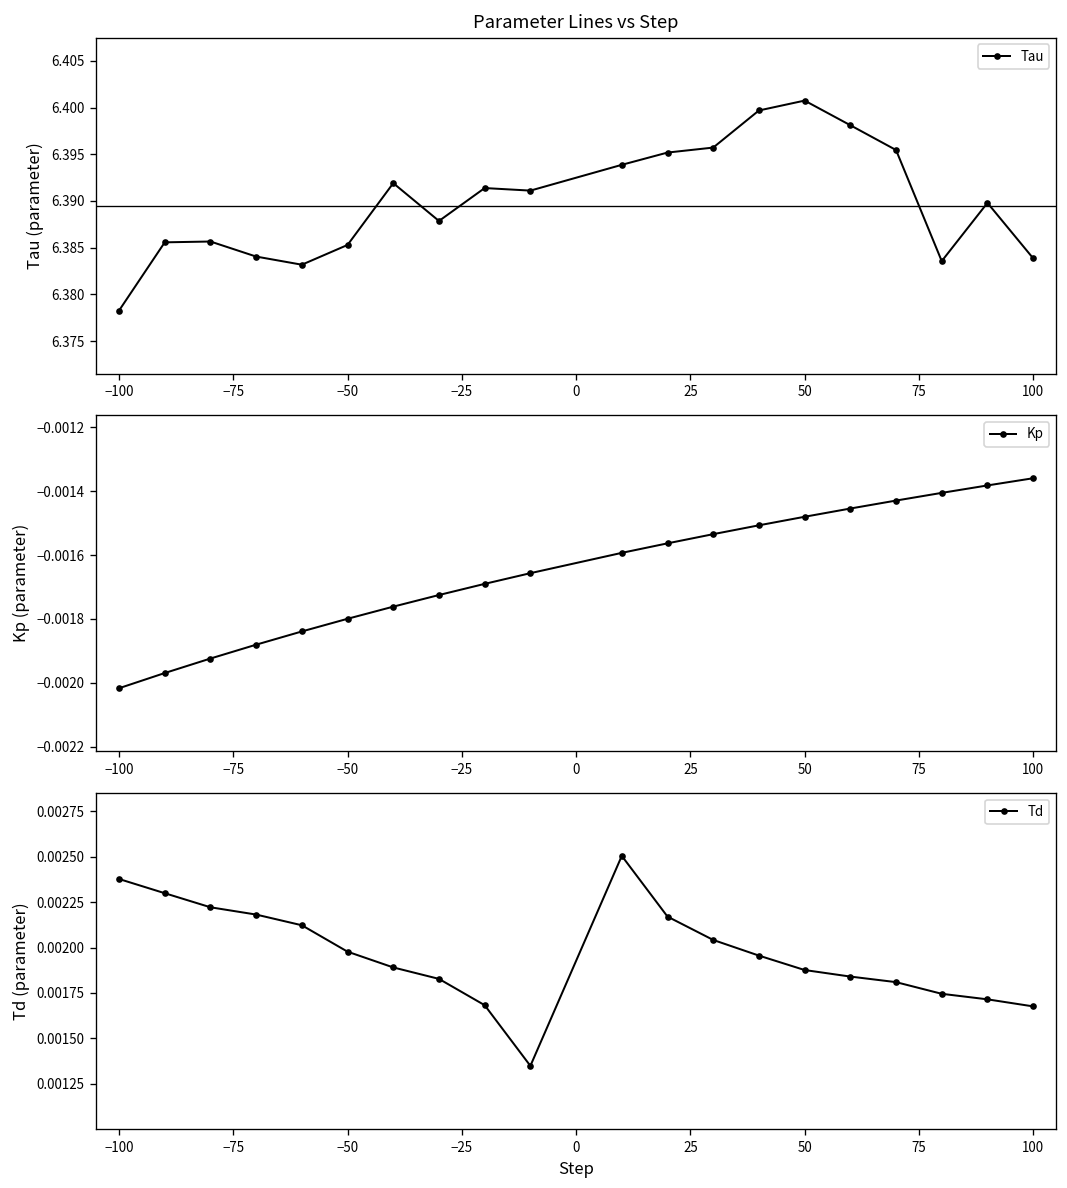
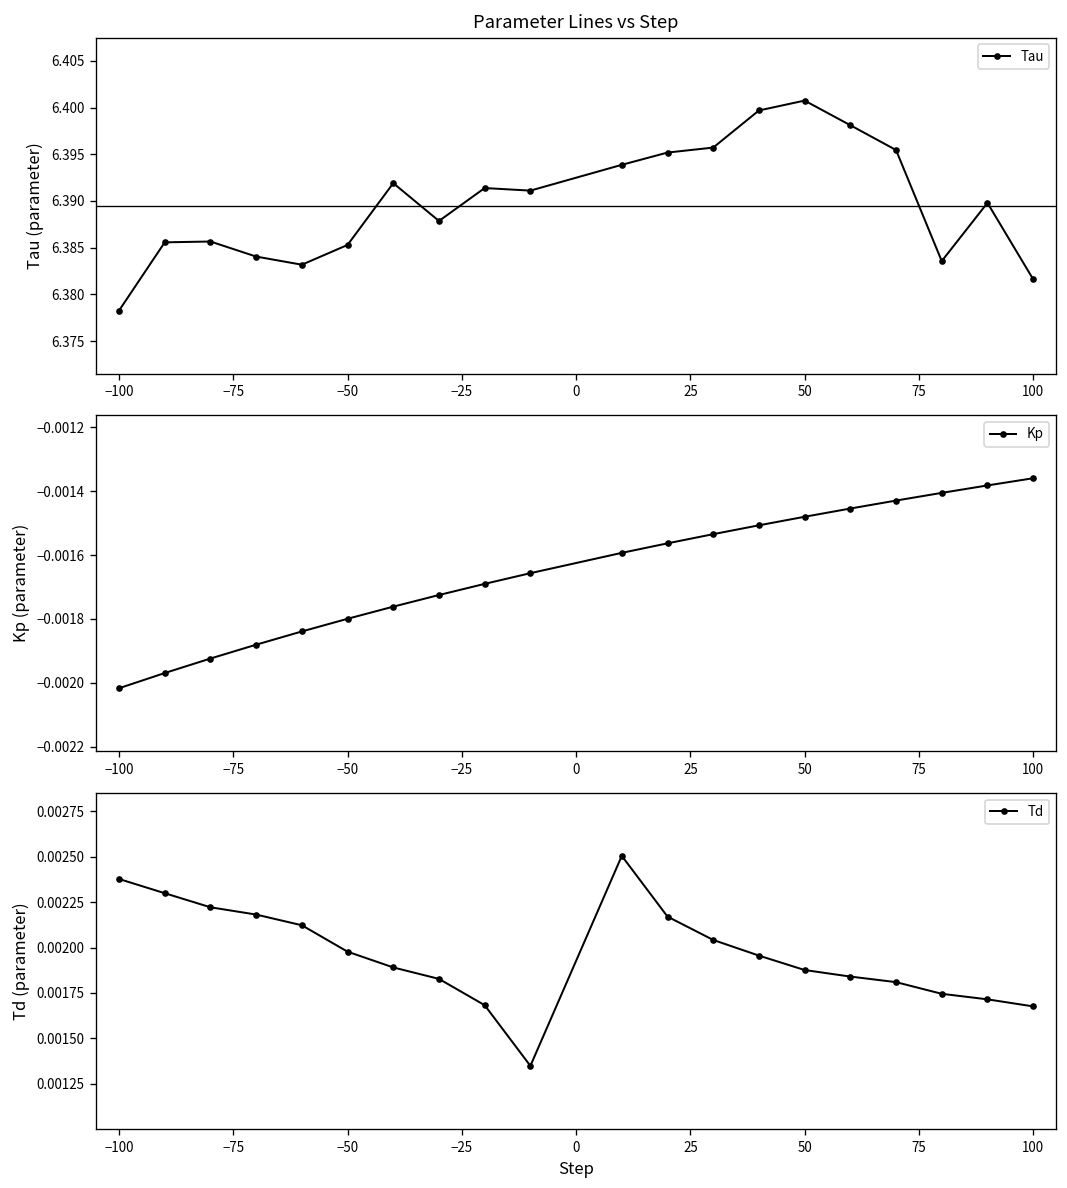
Parameter Lines vs Step, 100: 6.384 -> 6.382
